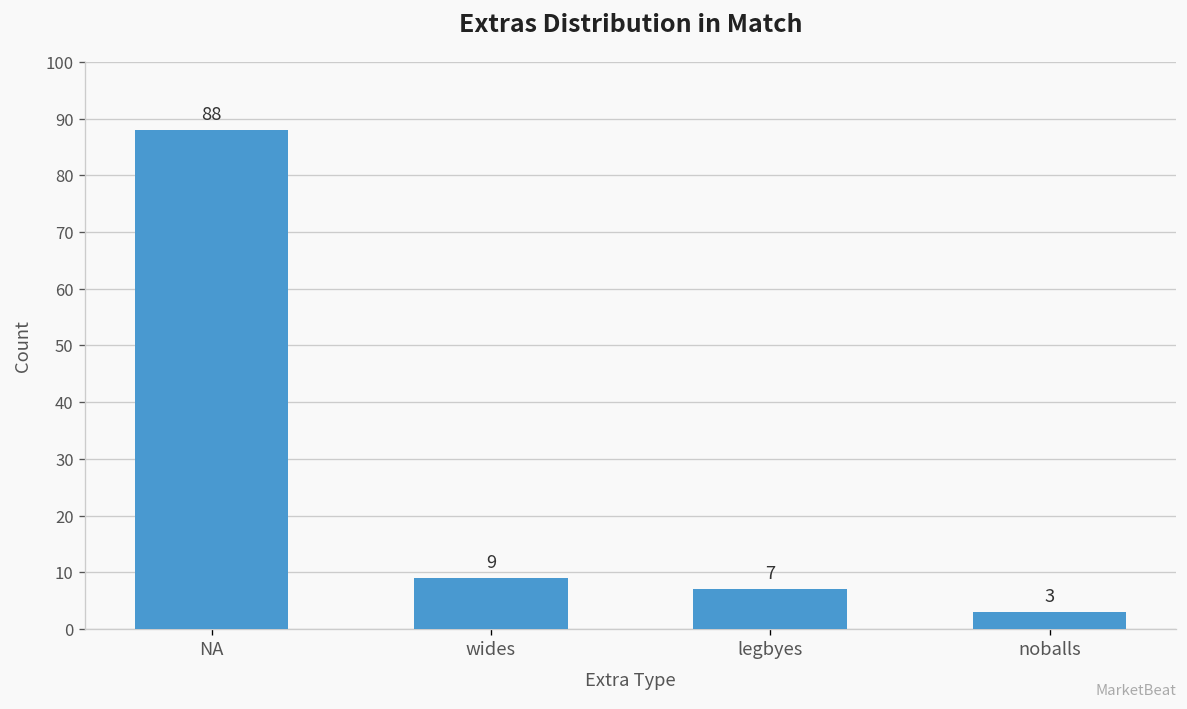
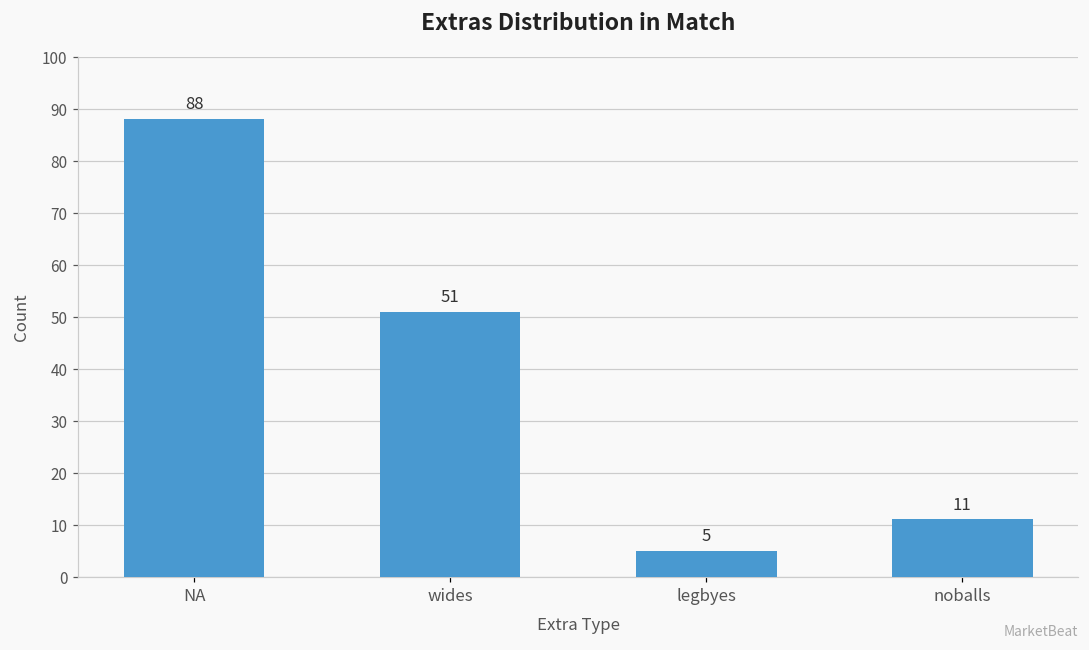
wides: 9 -> 51
legbyes: 7 -> 5
noballs: 3 -> 11
